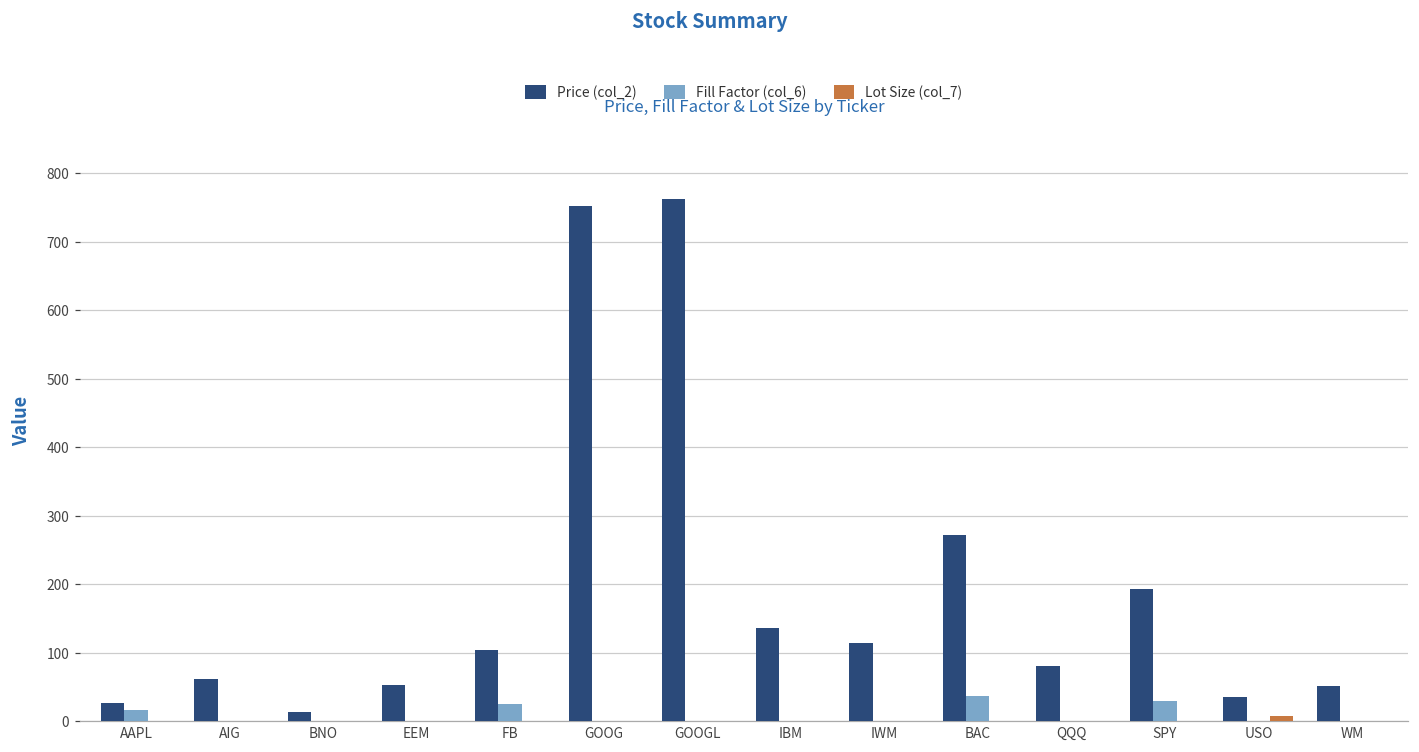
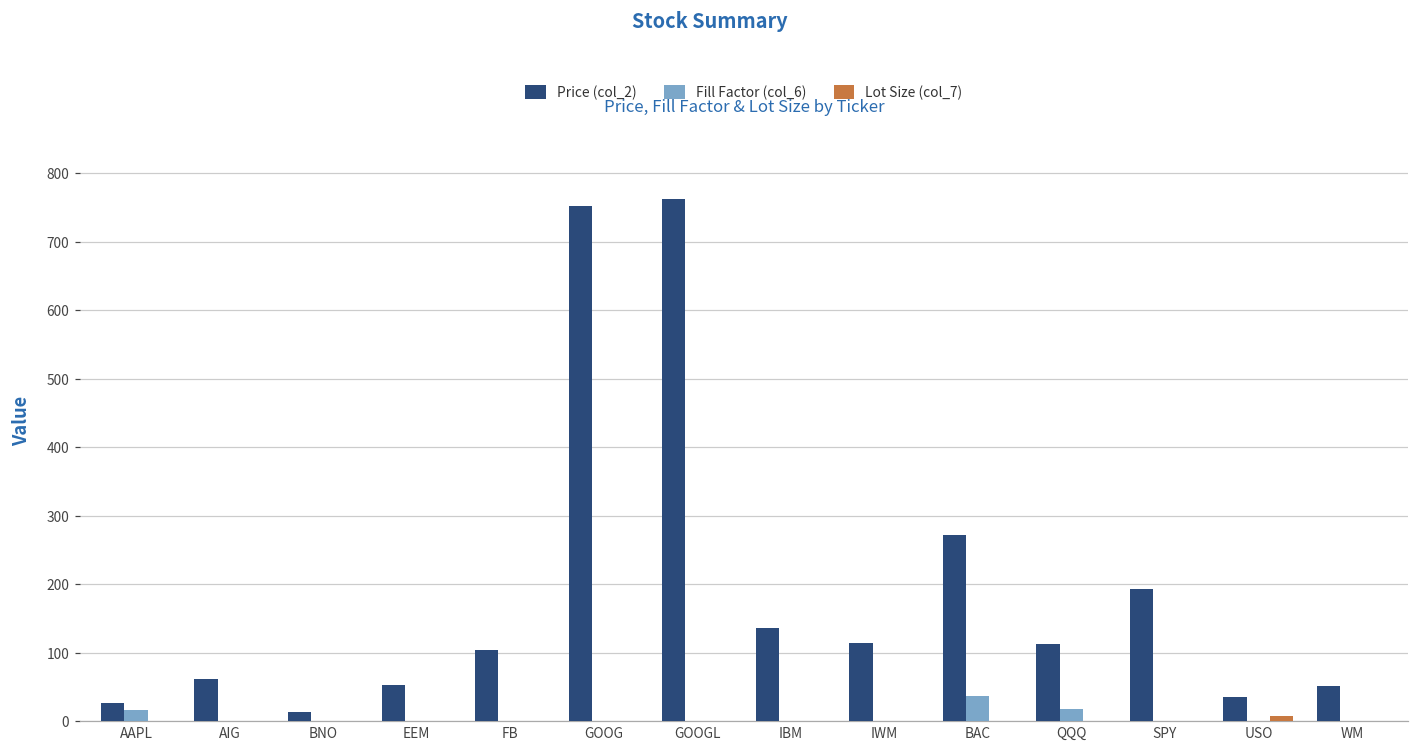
Fill Factor (col_6), FB: 30 -> 0
Price (col_2), QQQ: 80 -> 110
Fill Factor (col_6), QQQ: 0 -> 20
Fill Factor (col_6), SPY: 30 -> 0
